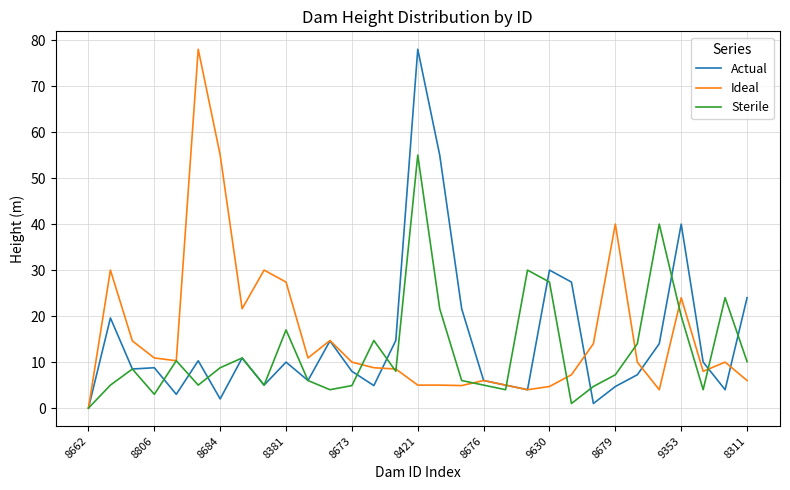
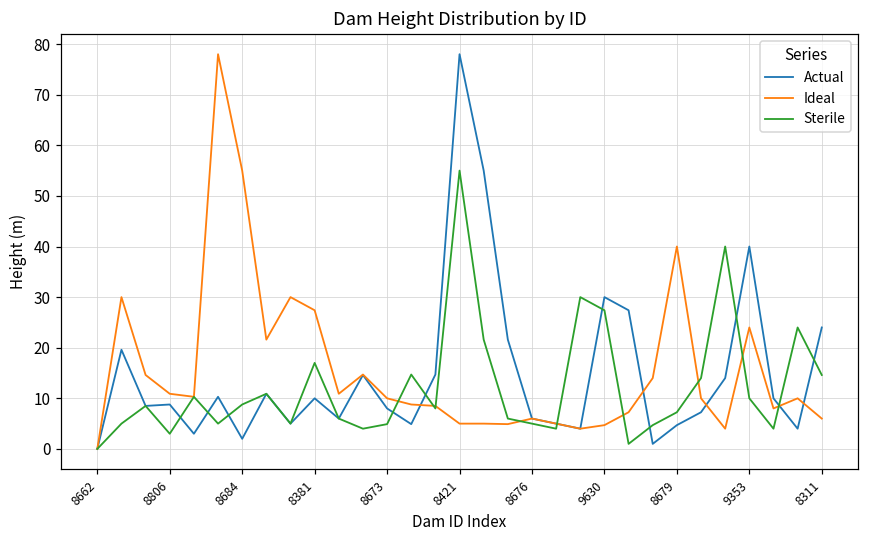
Sterile, 9353: 20 -> 10
Sterile, 8311: 10 -> 15
